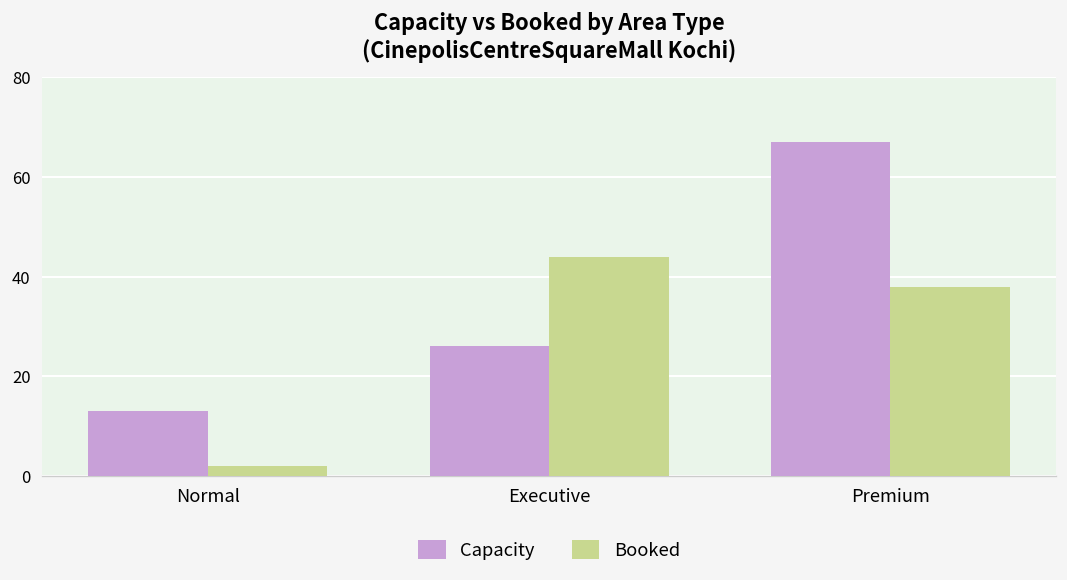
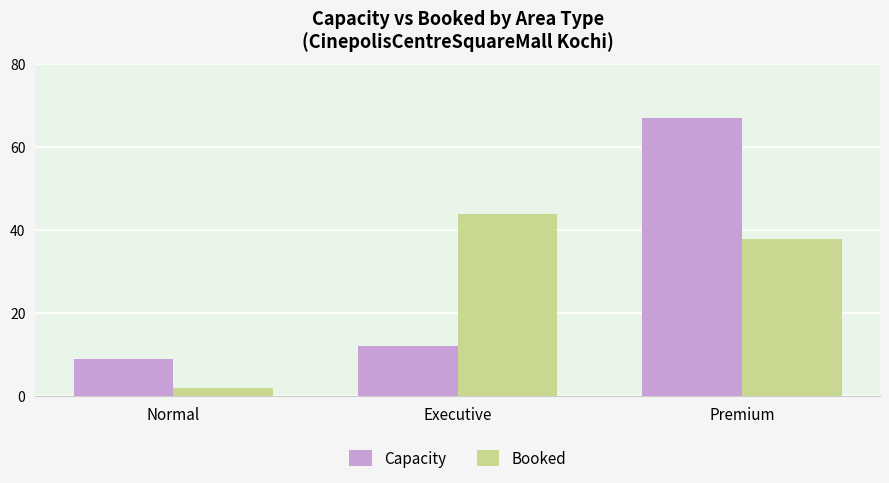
Capacity, Normal: 13 -> 9
Capacity, Executive: 26 -> 12
